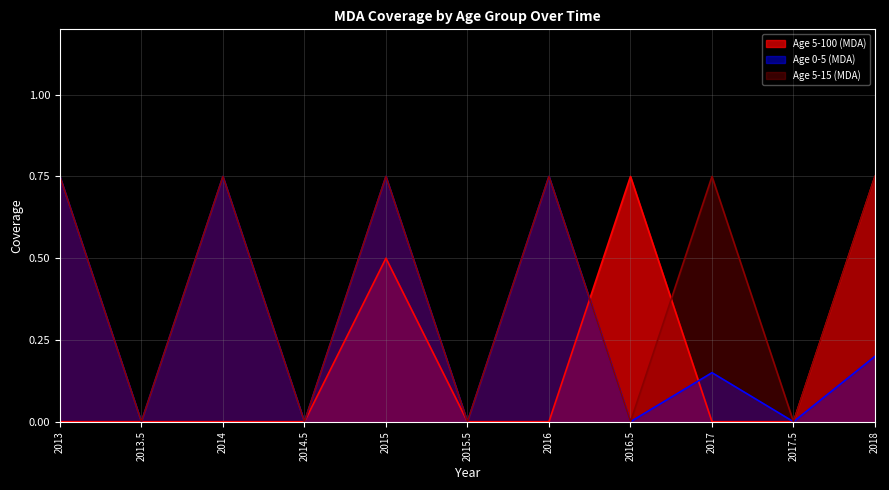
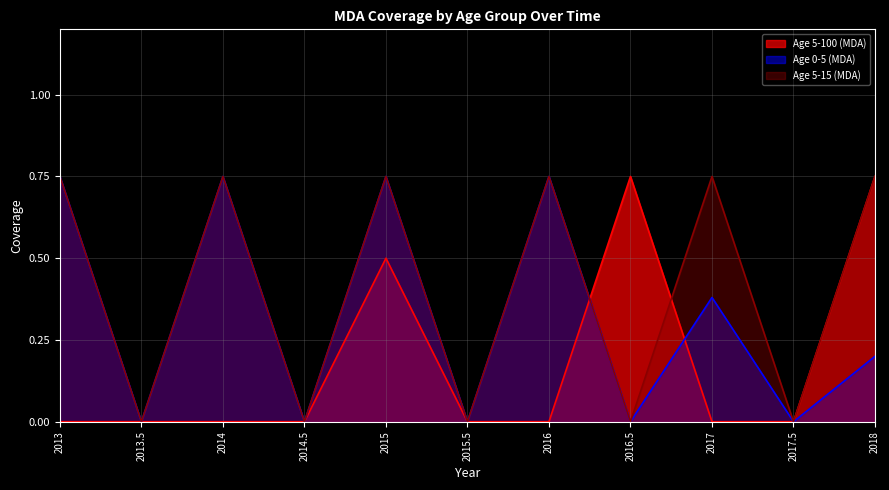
Age 0-5 (MDA), 2017: 0.15 -> 0.38
